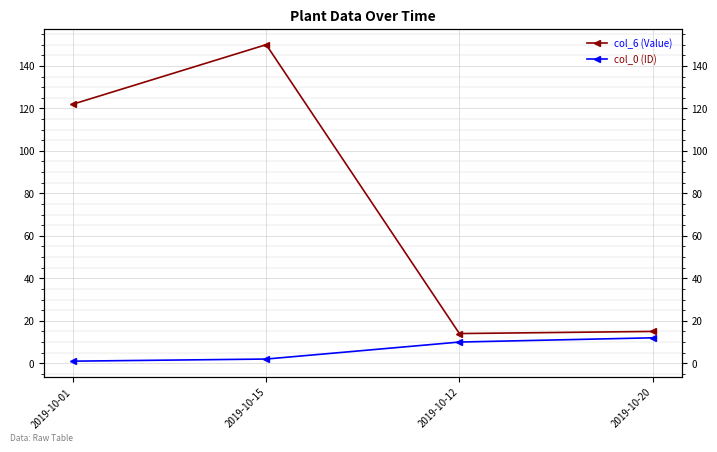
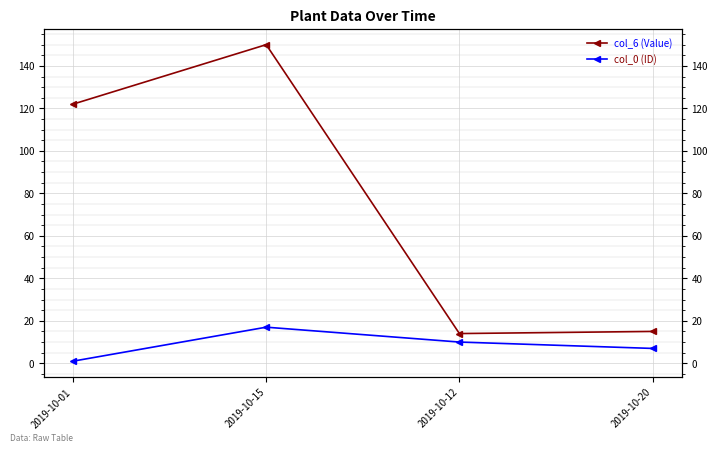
col_0 (ID), 2019-10-15: 2 -> 17
col_0 (ID), 2019-10-20: 12 -> 7
